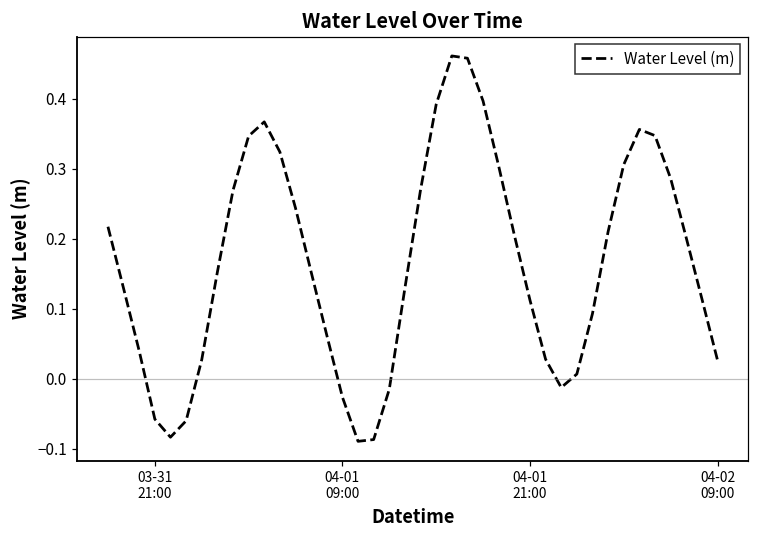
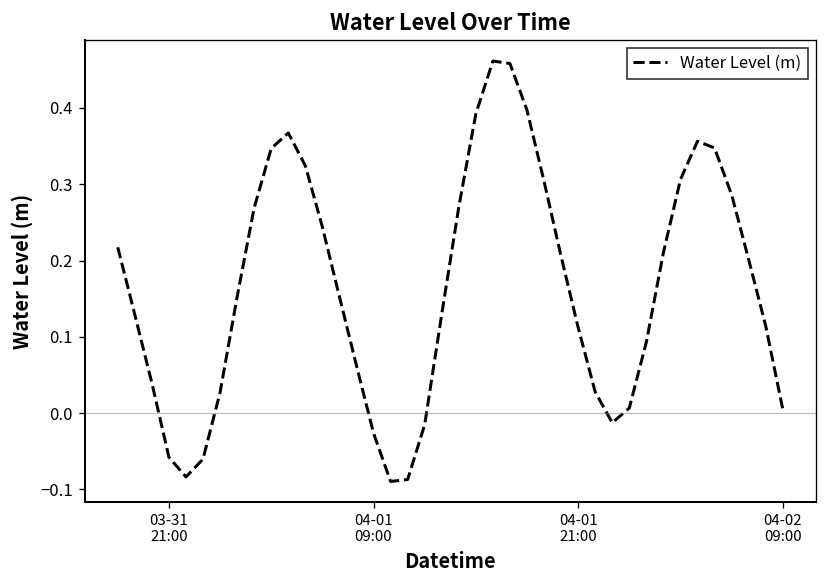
04-02 09:00: 0.03 -> 0.01
